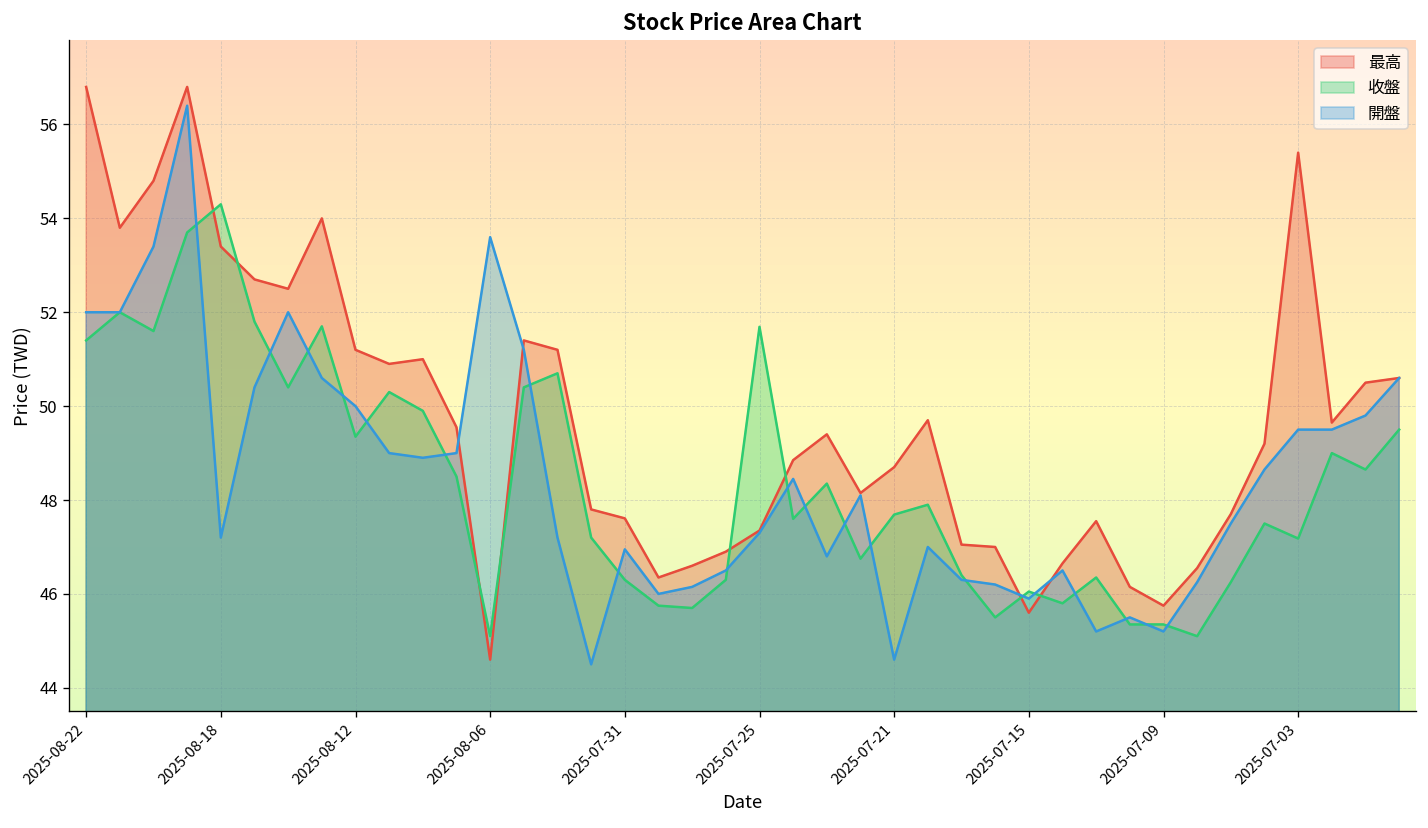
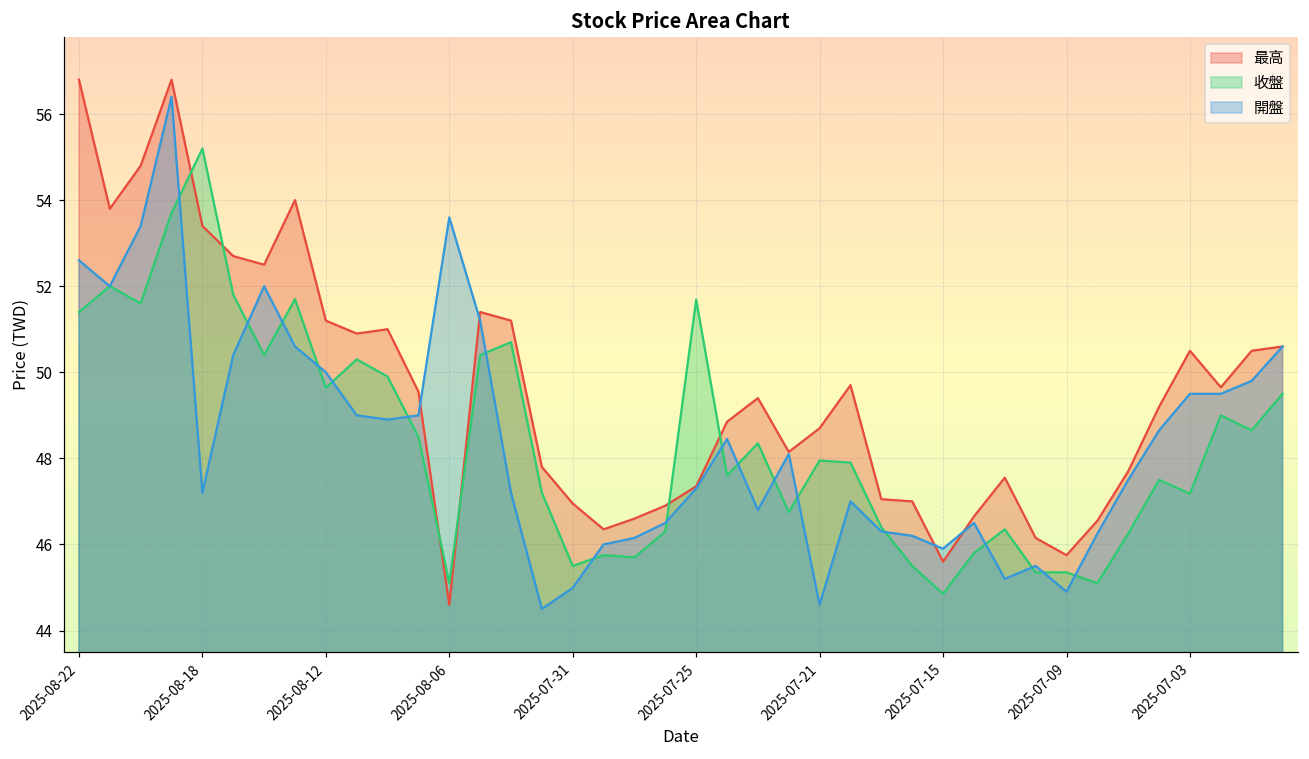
開盤, 2025-08-22: 52.0 -> 52.6
收盤, 2025-08-18: 54.3 -> 55.2
收盤, 2025-08-12: 49.4 -> 49.6
最高, 2025-07-31: 47.6 -> 47.0
收盤, 2025-07-31: 46.3 -> 45.5
開盤, 2025-07-31: 47.0 -> 45.0
收盤, 2025-07-21: 47.7 -> 48.0
收盤, 2025-07-15: 46.1 -> 44.9
開盤, 2025-07-09: 45.2 -> 44.9
最高, 2025-07-03: 55.4 -> 50.5
